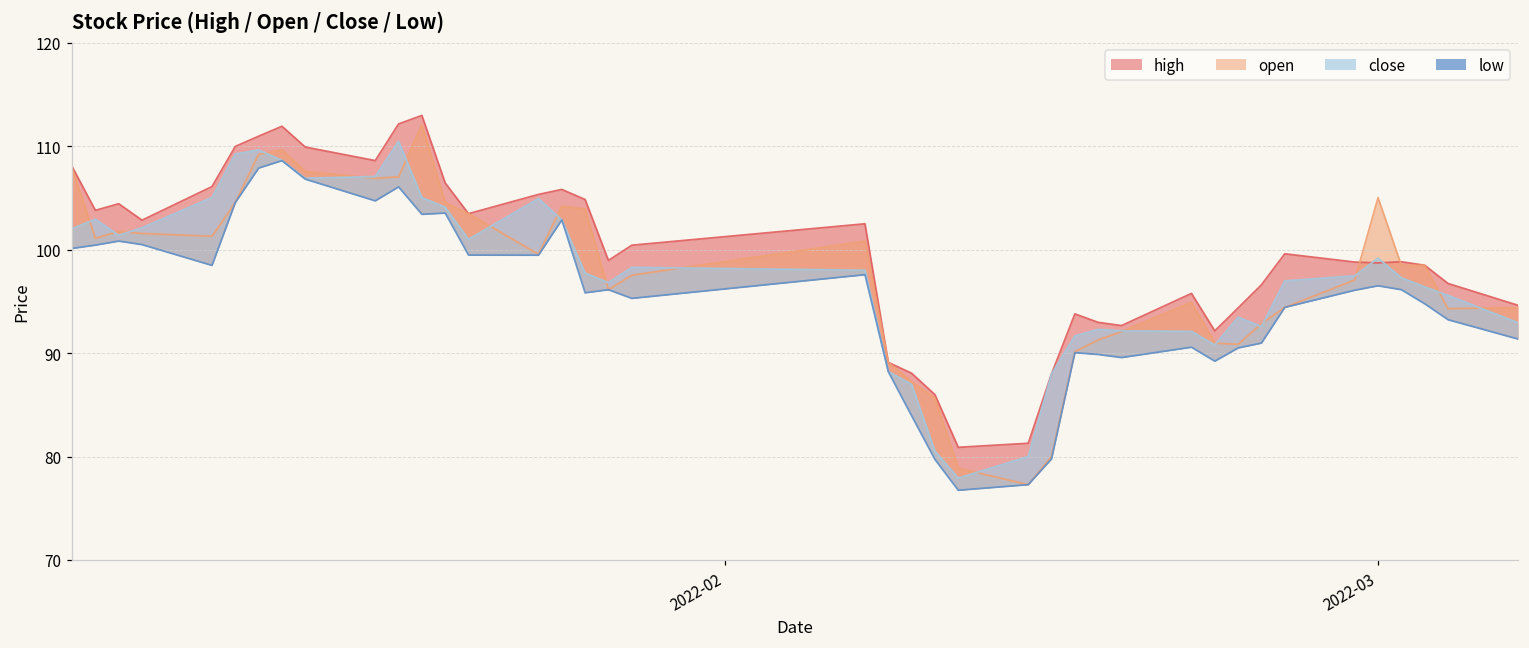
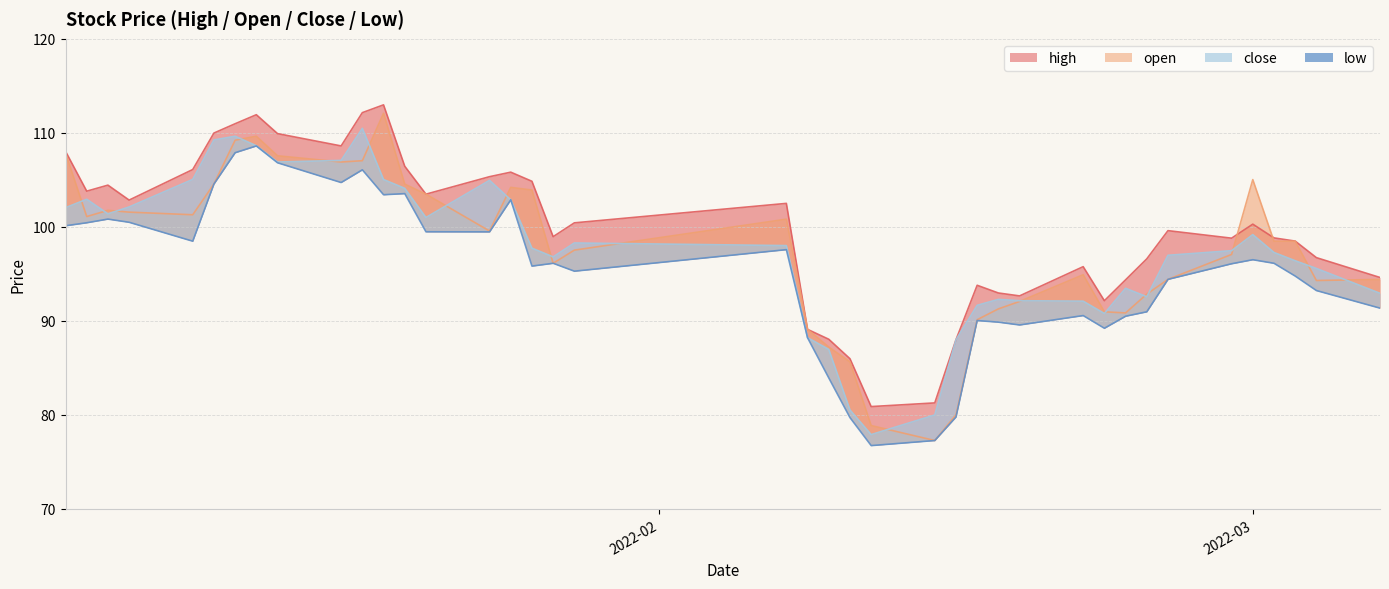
high, 2022-03: 99 -> 100
